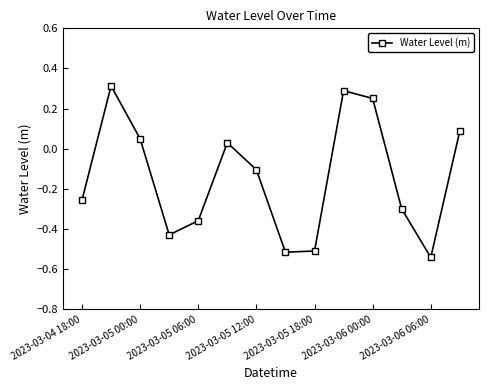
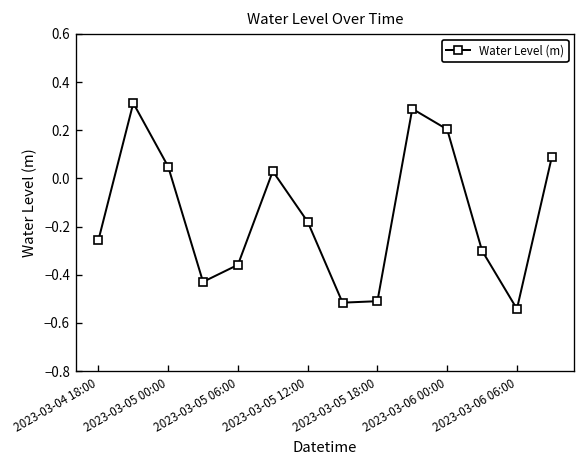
2023-03-05 12:00: -0.11 -> -0.18
2023-03-06 00:00: 0.25 -> 0.20
